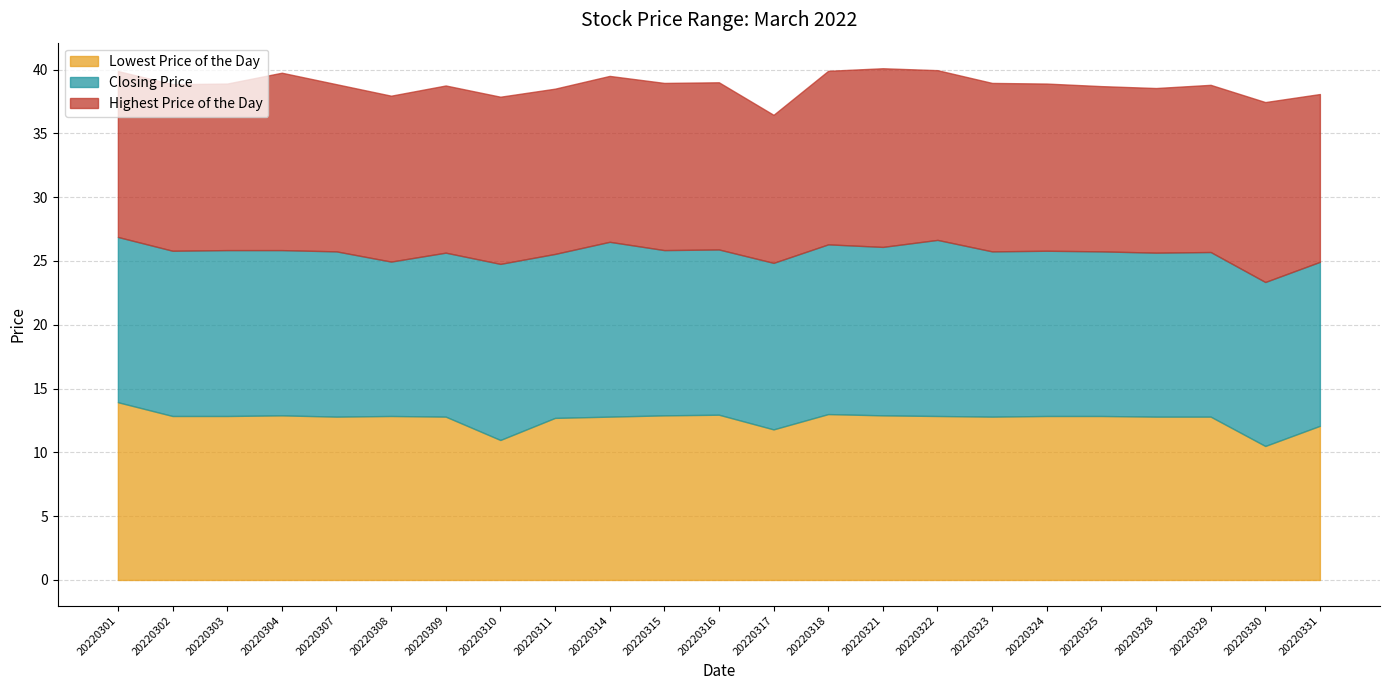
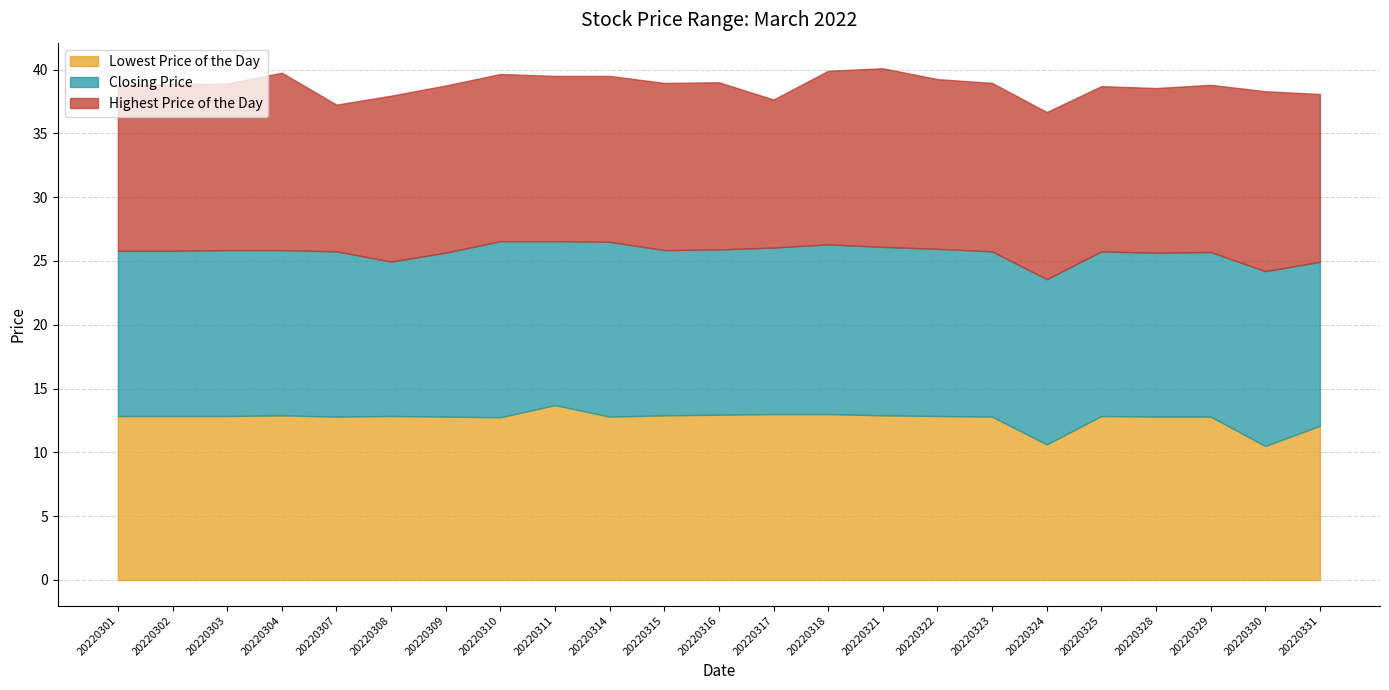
Lowest Price of the Day, 20220301: 13.9 -> 12.9
Highest Price of the Day, 20220307: 13.1 -> 11.5
Lowest Price of the Day, 20220310: 11.0 -> 12.8
Lowest Price of the Day, 20220311: 12.7 -> 13.7
Lowest Price of the Day, 20220317: 11.8 -> 13.0
Closing Price, 20220322: 13.8 -> 13.1
Lowest Price of the Day, 20220324: 12.9 -> 10.6
Closing Price, 20220330: 12.9 -> 13.7
